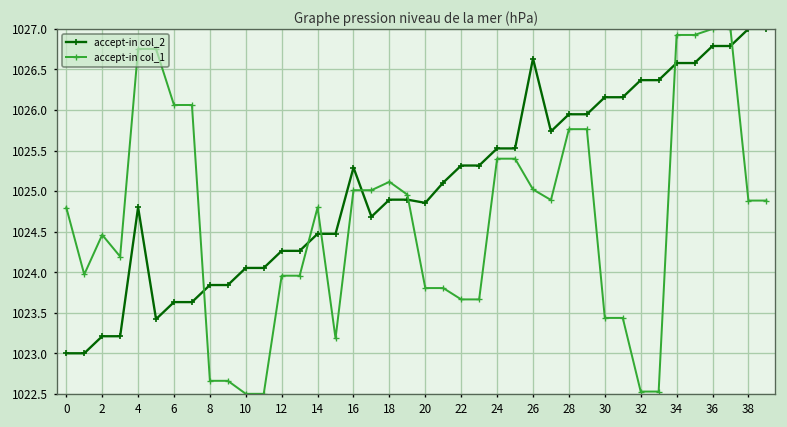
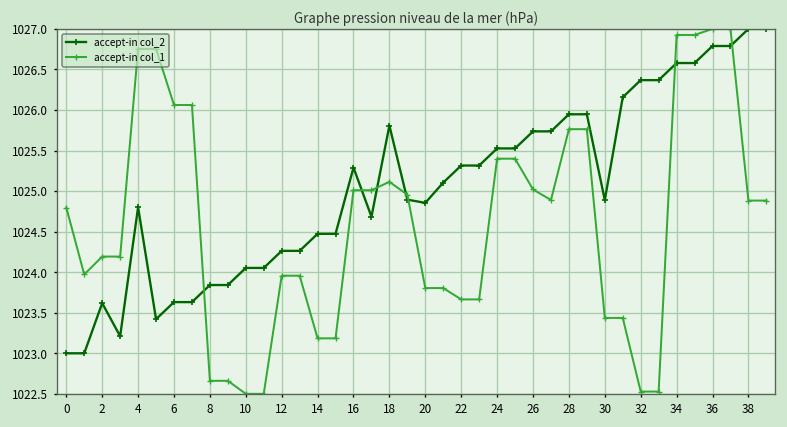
accept-in col_2, 2: 1023.2 -> 1023.6
accept-in col_1, 2: 1024.5 -> 1024.2
accept-in col_1, 14: 1024.8 -> 1023.2
accept-in col_2, 18: 1024.9 -> 1025.8
accept-in col_2, 26: 1026.6 -> 1025.7
accept-in col_2, 30: 1026.2 -> 1024.9
